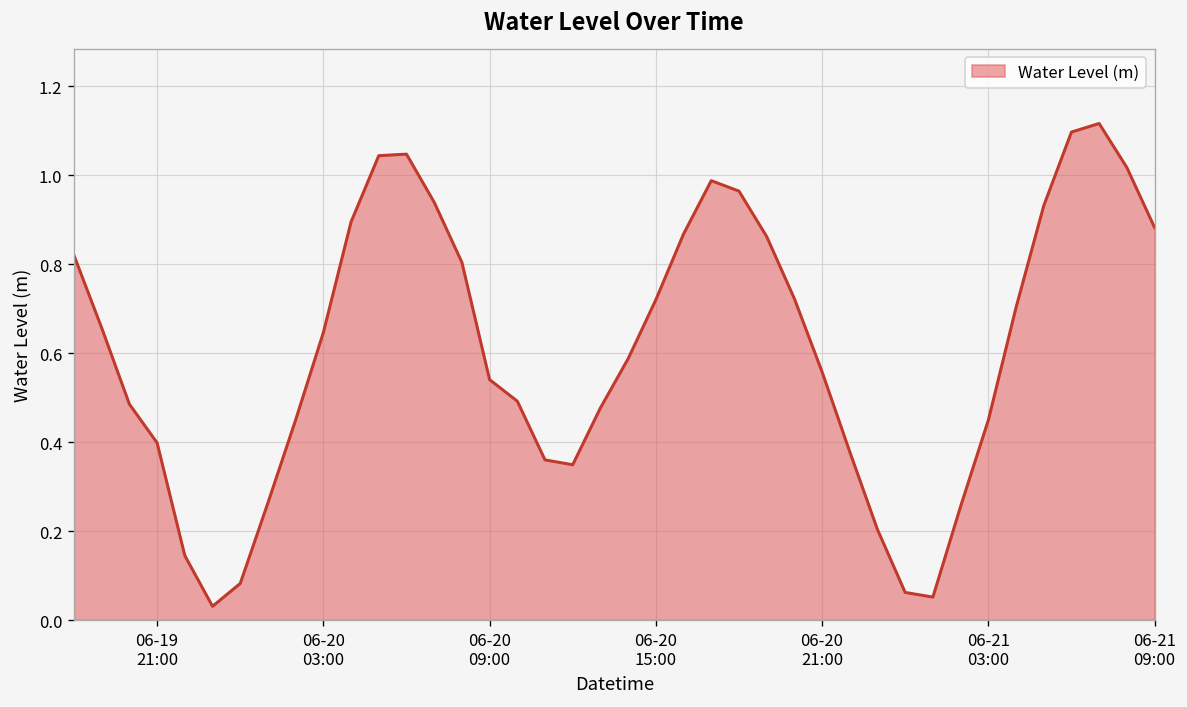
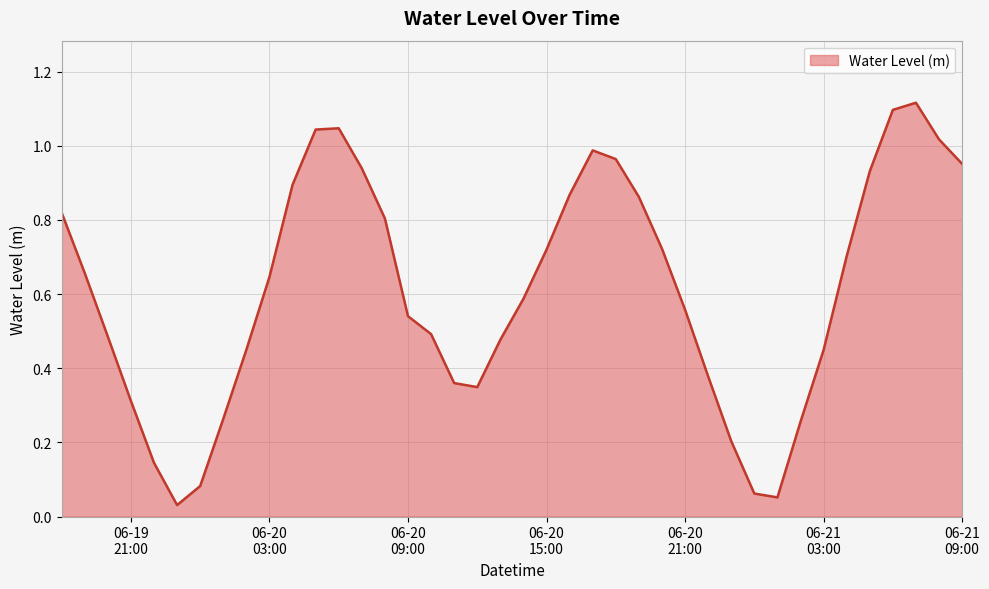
06-19 21:00: 0.40 -> 0.31
06-21 09:00: 0.88 -> 0.95
